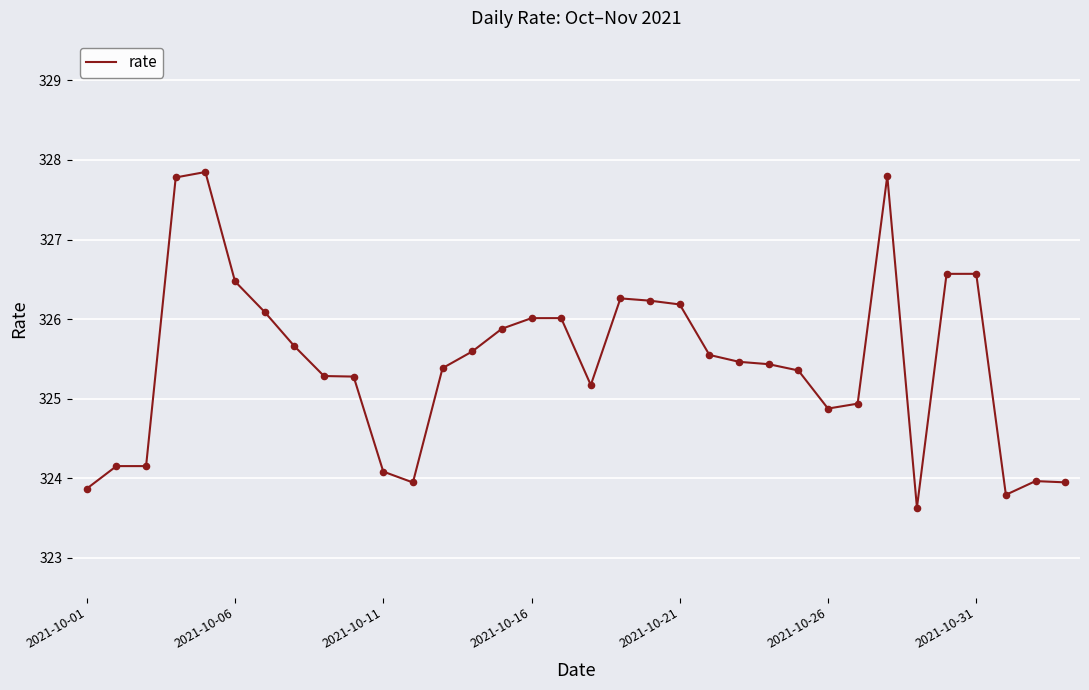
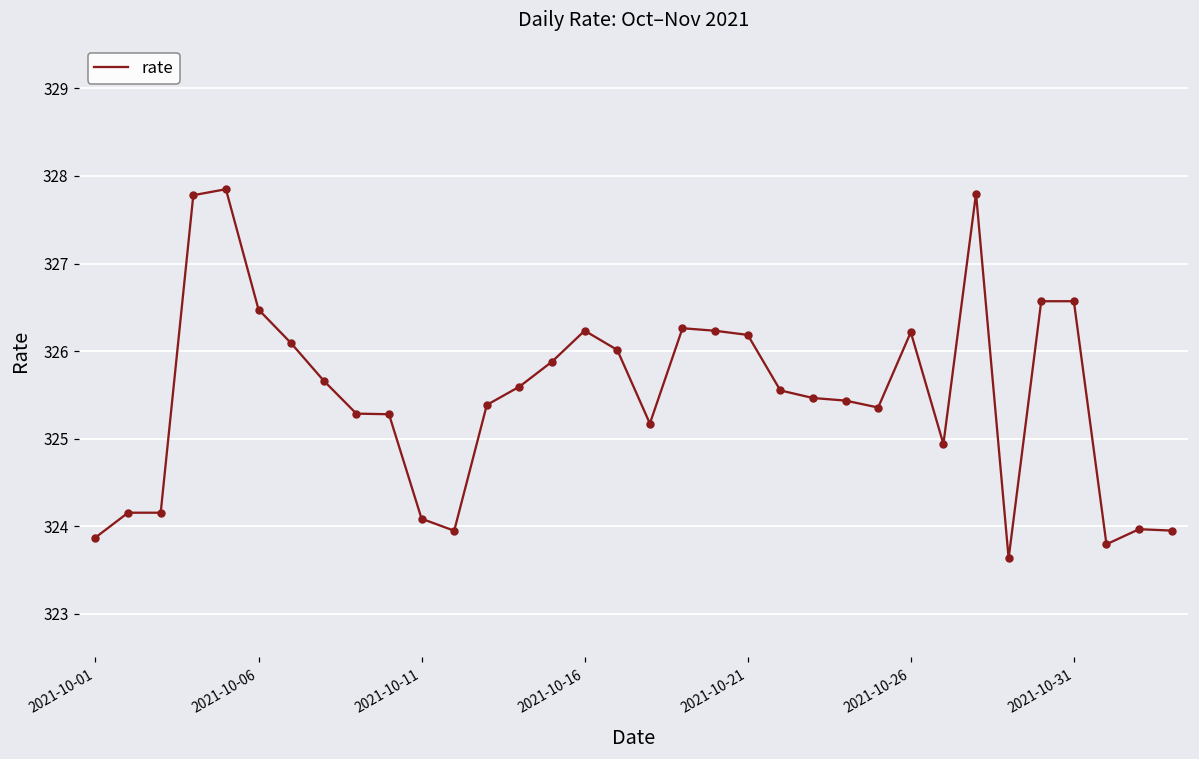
2021-10-16: 326.0 -> 326.2
2021-10-26: 324.9 -> 326.2
